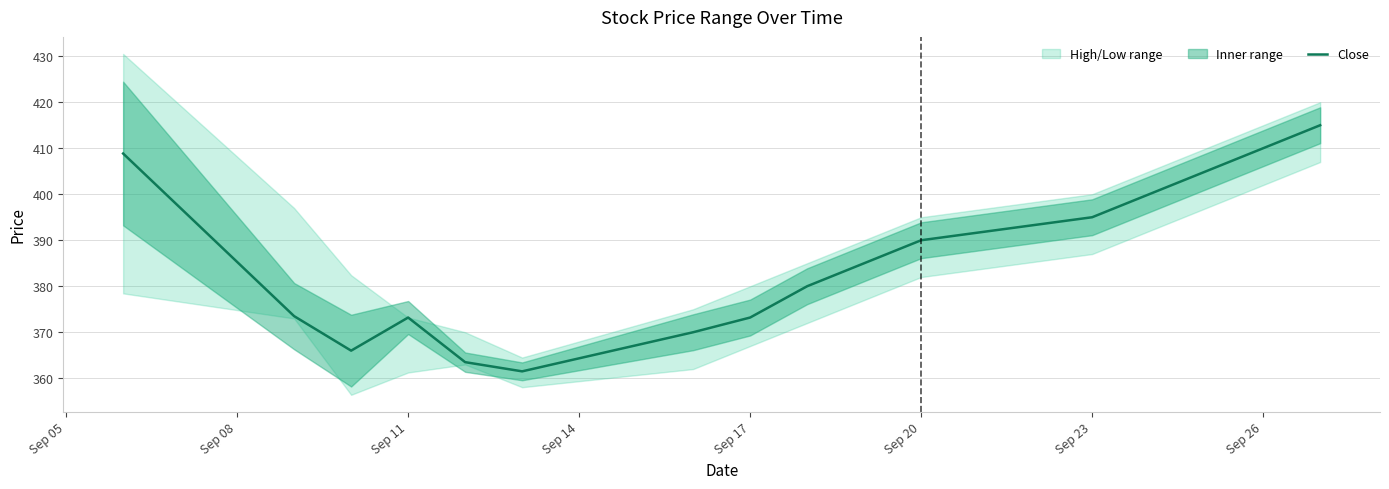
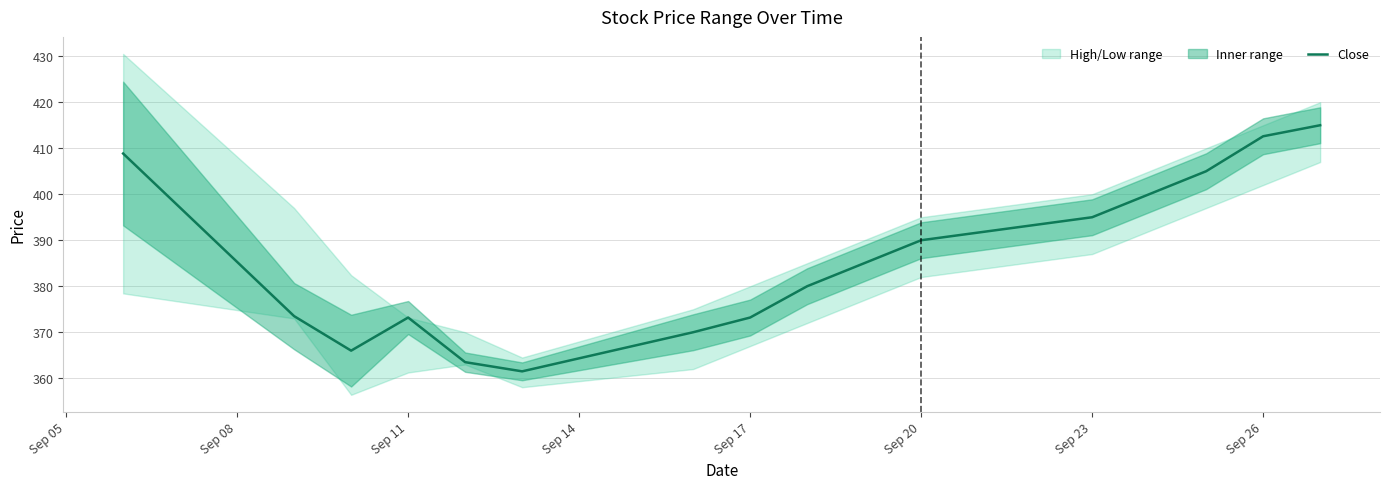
Close, Sep 26: 410 -> 413
